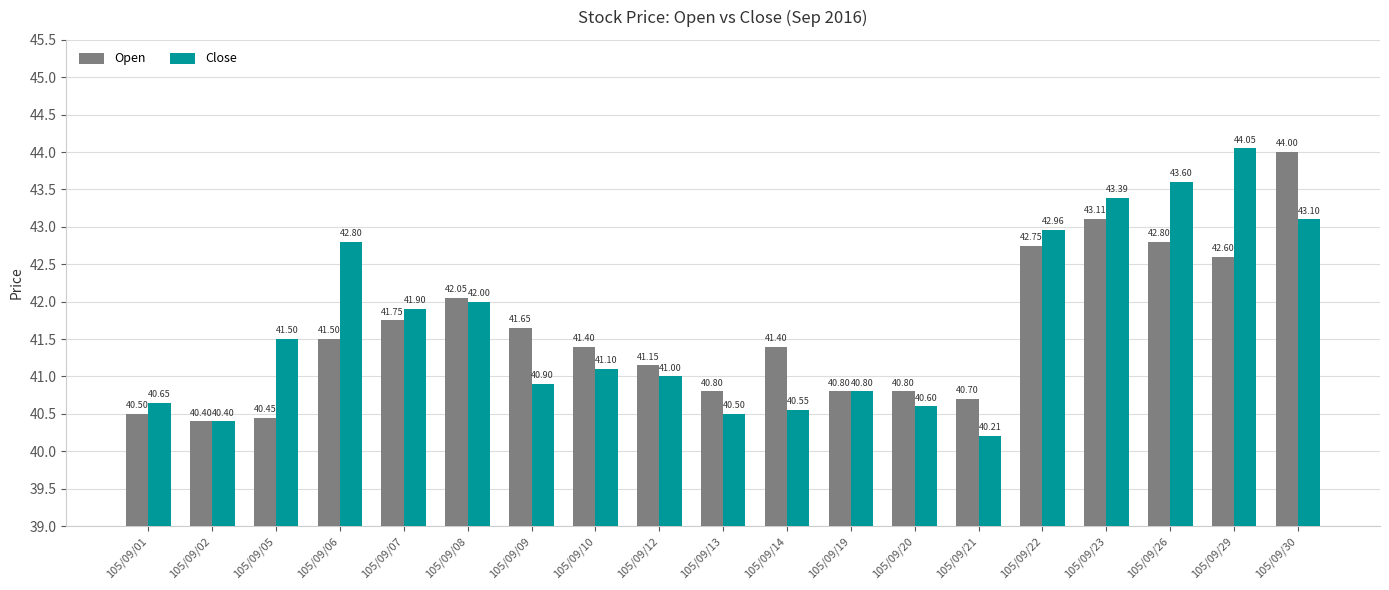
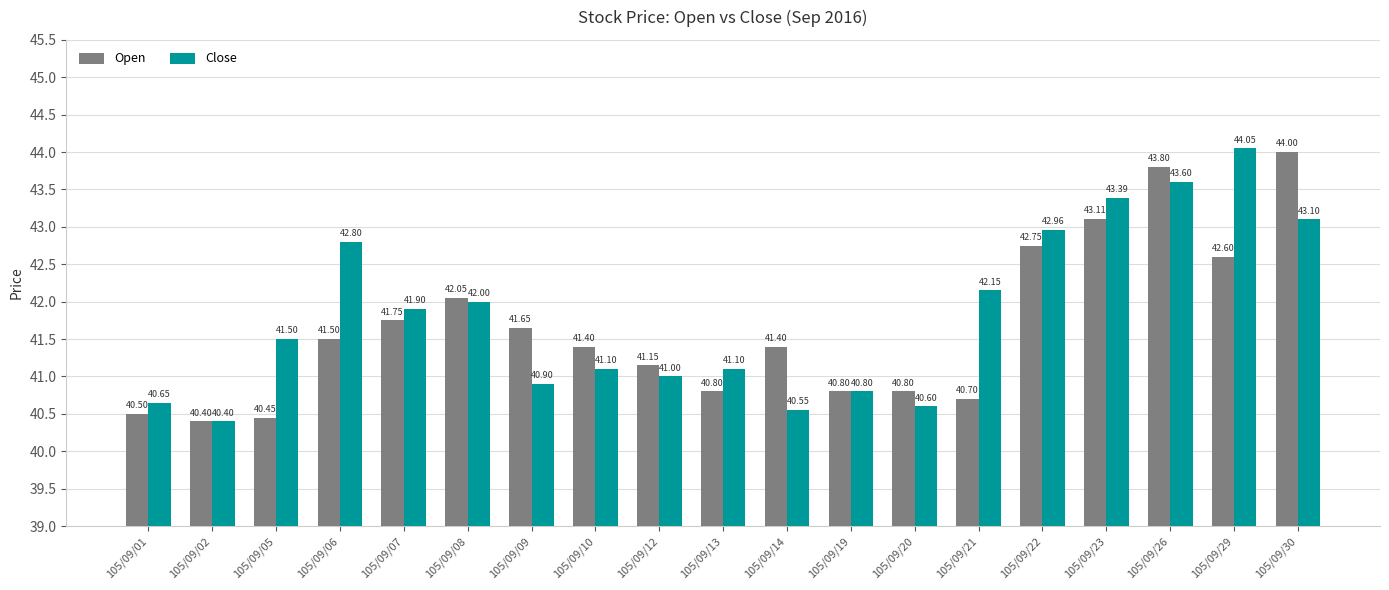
Close, 105/09/13: 40.50 -> 41.10
Close, 105/09/21: 40.21 -> 42.15
Open, 105/09/26: 42.80 -> 43.80
